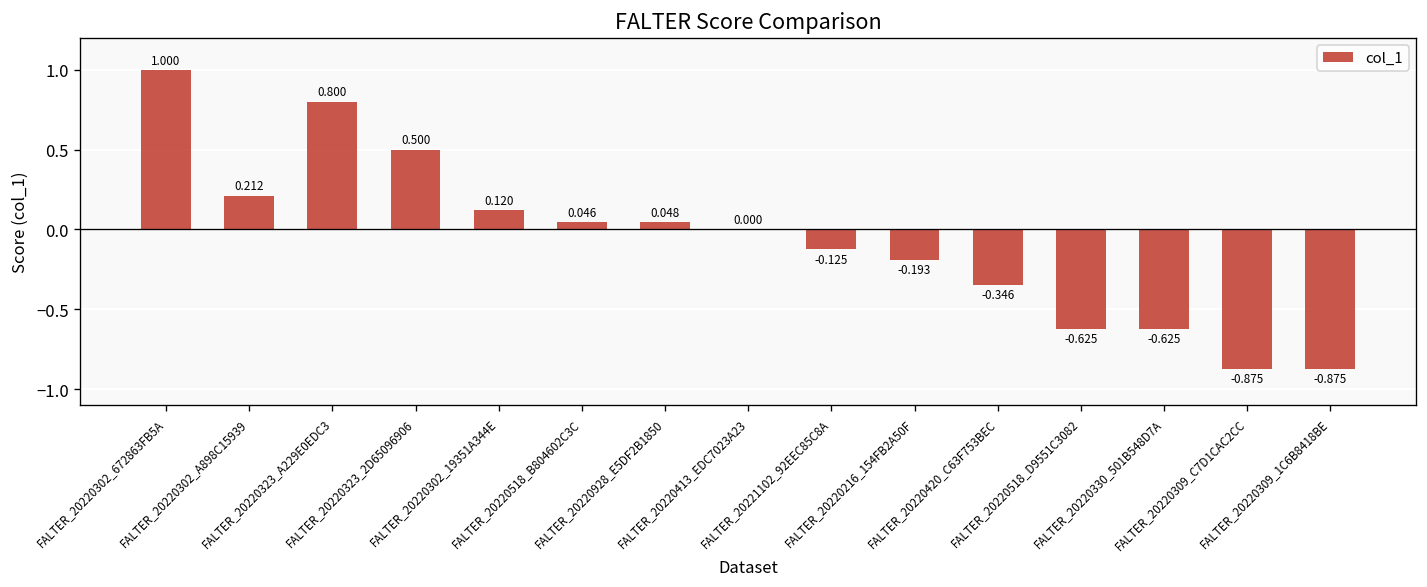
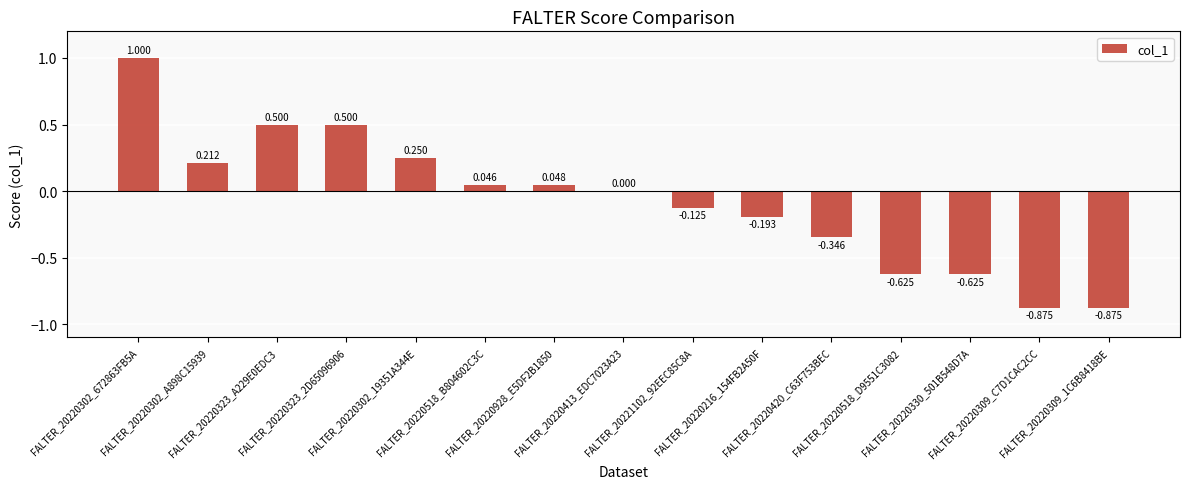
FALTER_20220323_A229E0EDC3: 0.800 -> 0.500
FALTER_20220302_19351A344E: 0.120 -> 0.250
